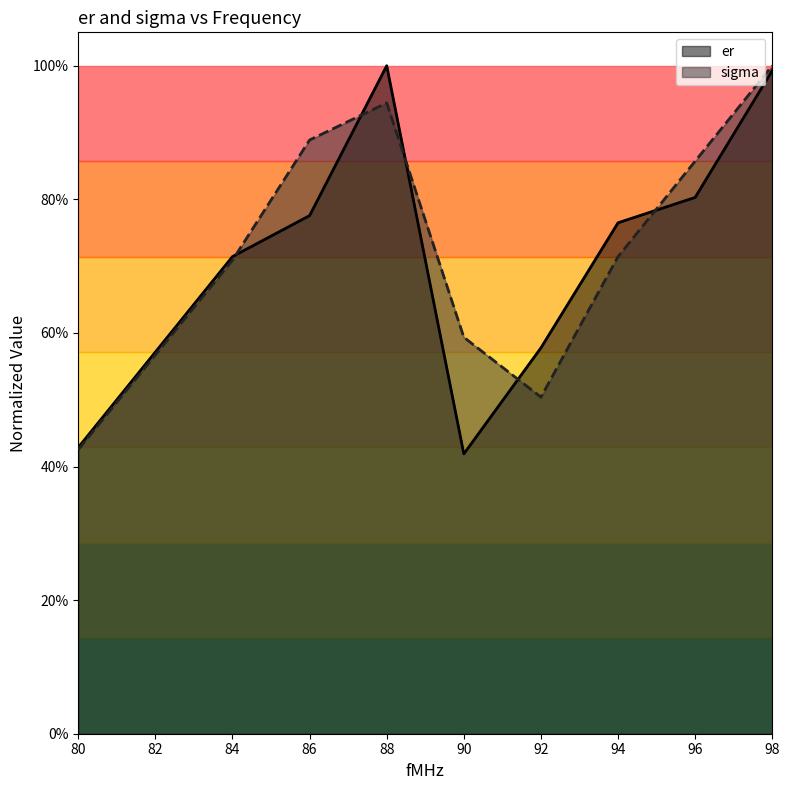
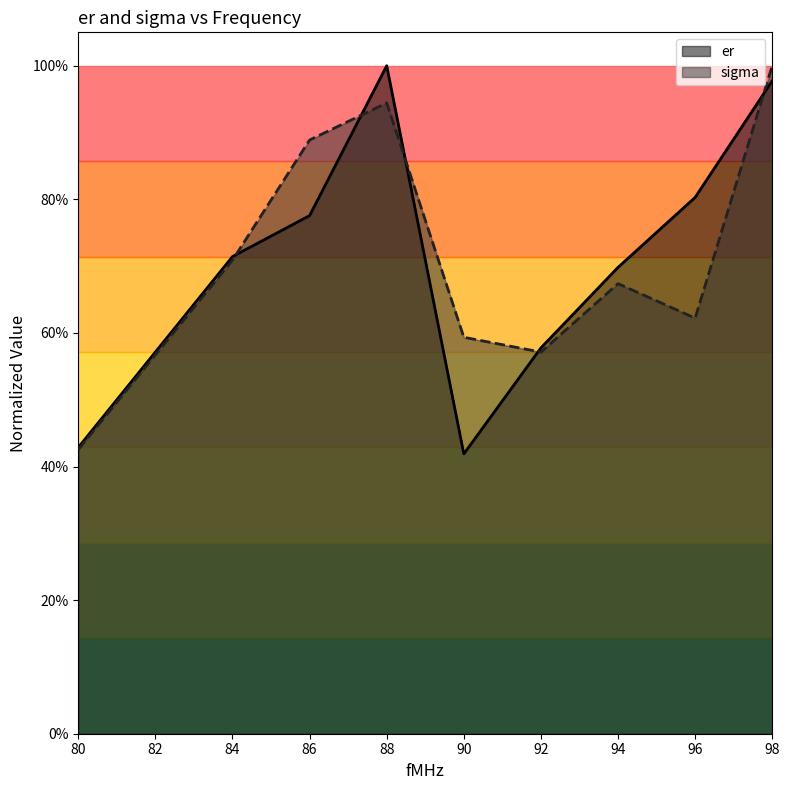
sigma, 92: 50% -> 57%
er, 94: 76% -> 70%
sigma, 94: 71% -> 67%
sigma, 96: 86% -> 62%
er, 98: 99% -> 98%
